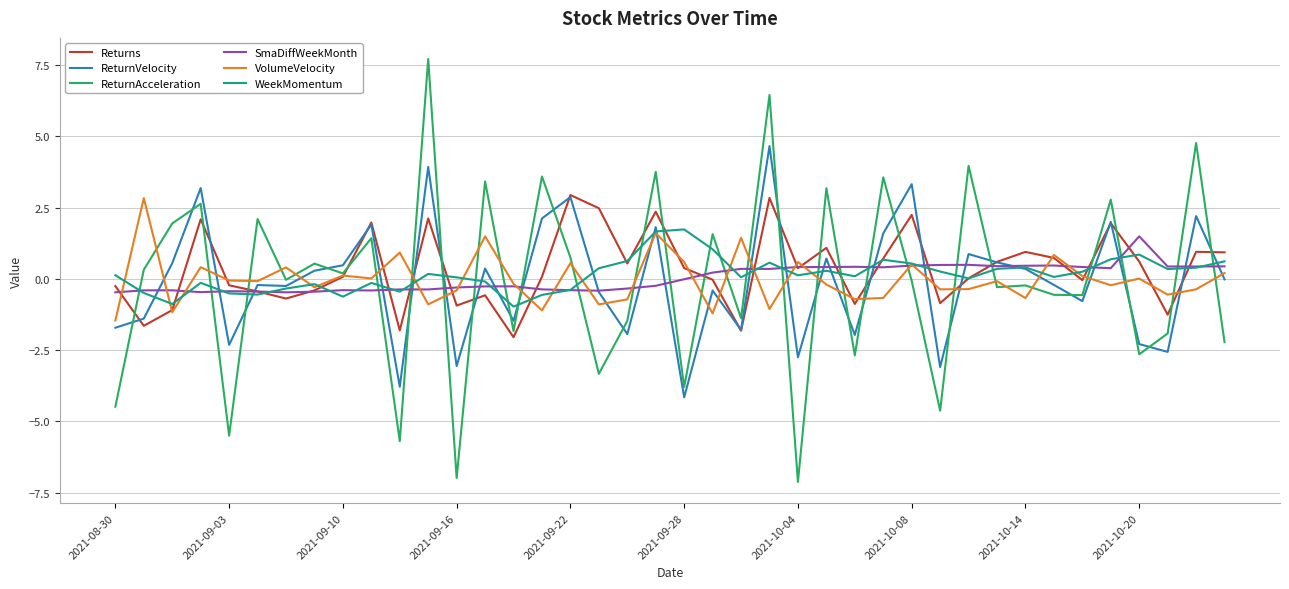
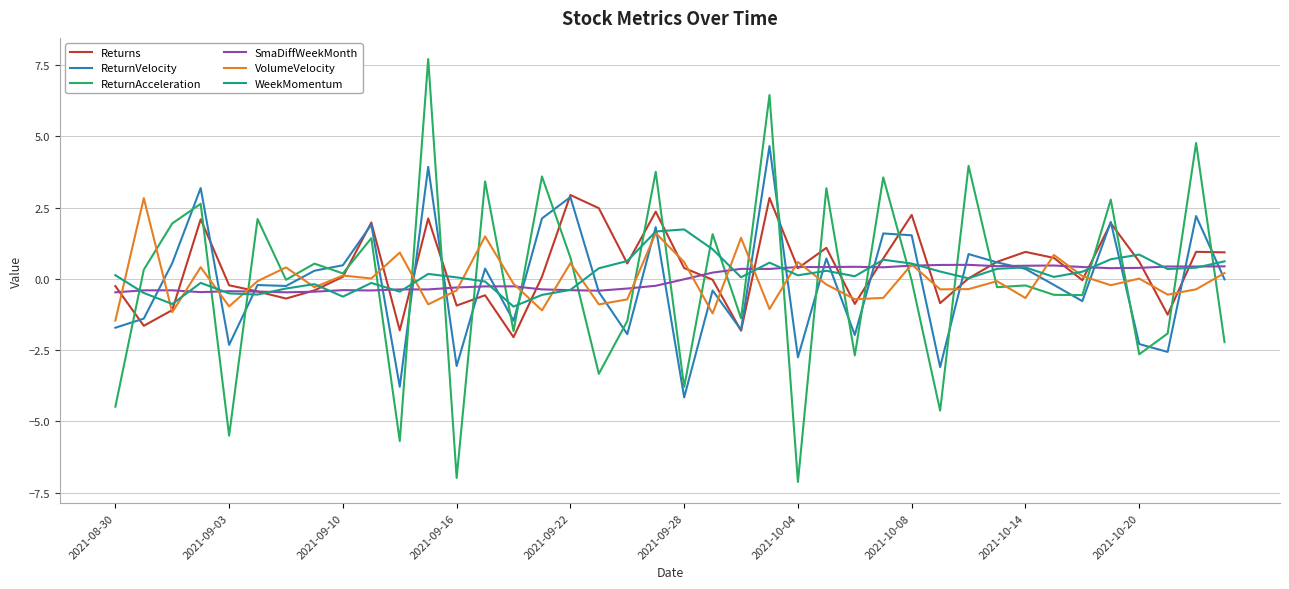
VolumeVelocity, 2021-09-03: -0.1 -> -1.0
ReturnVelocity, 2021-10-08: 3.3 -> 1.5
SmaDiffWeekMonth, 2021-10-20: 1.5 -> 0.4
